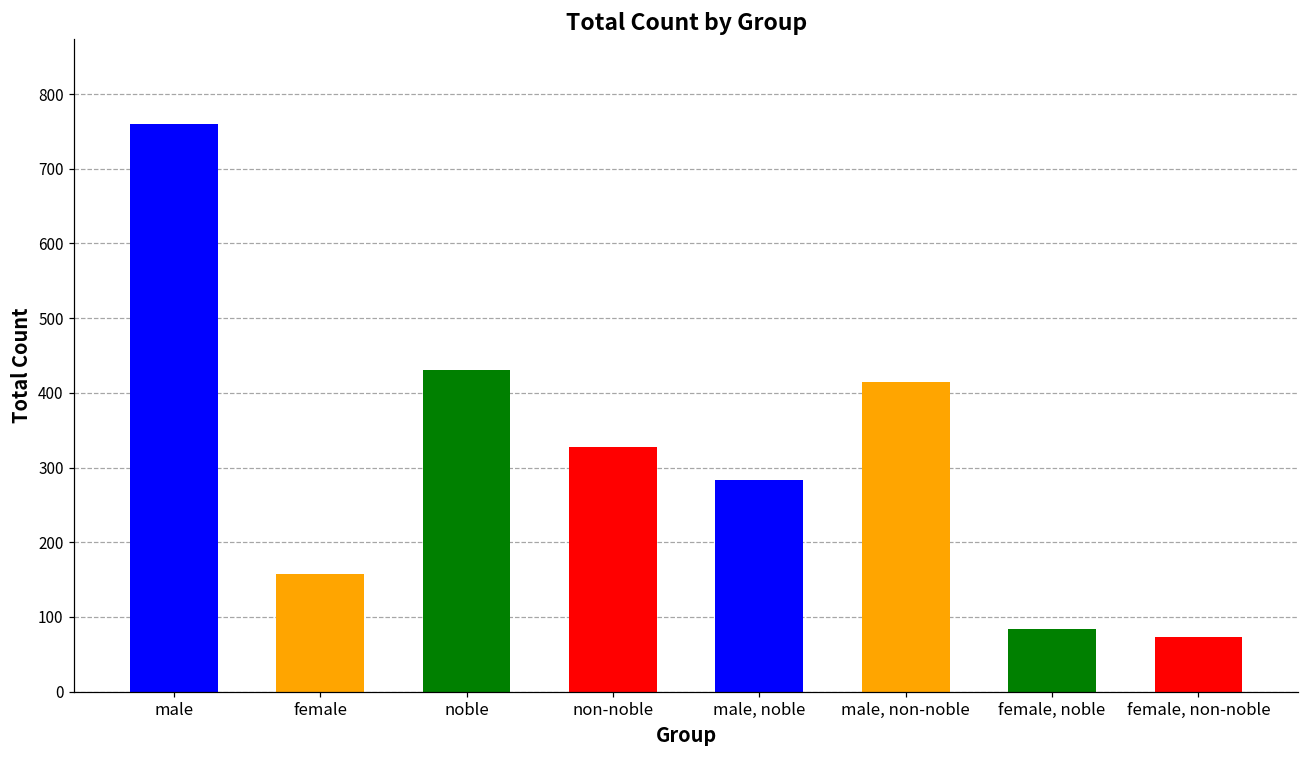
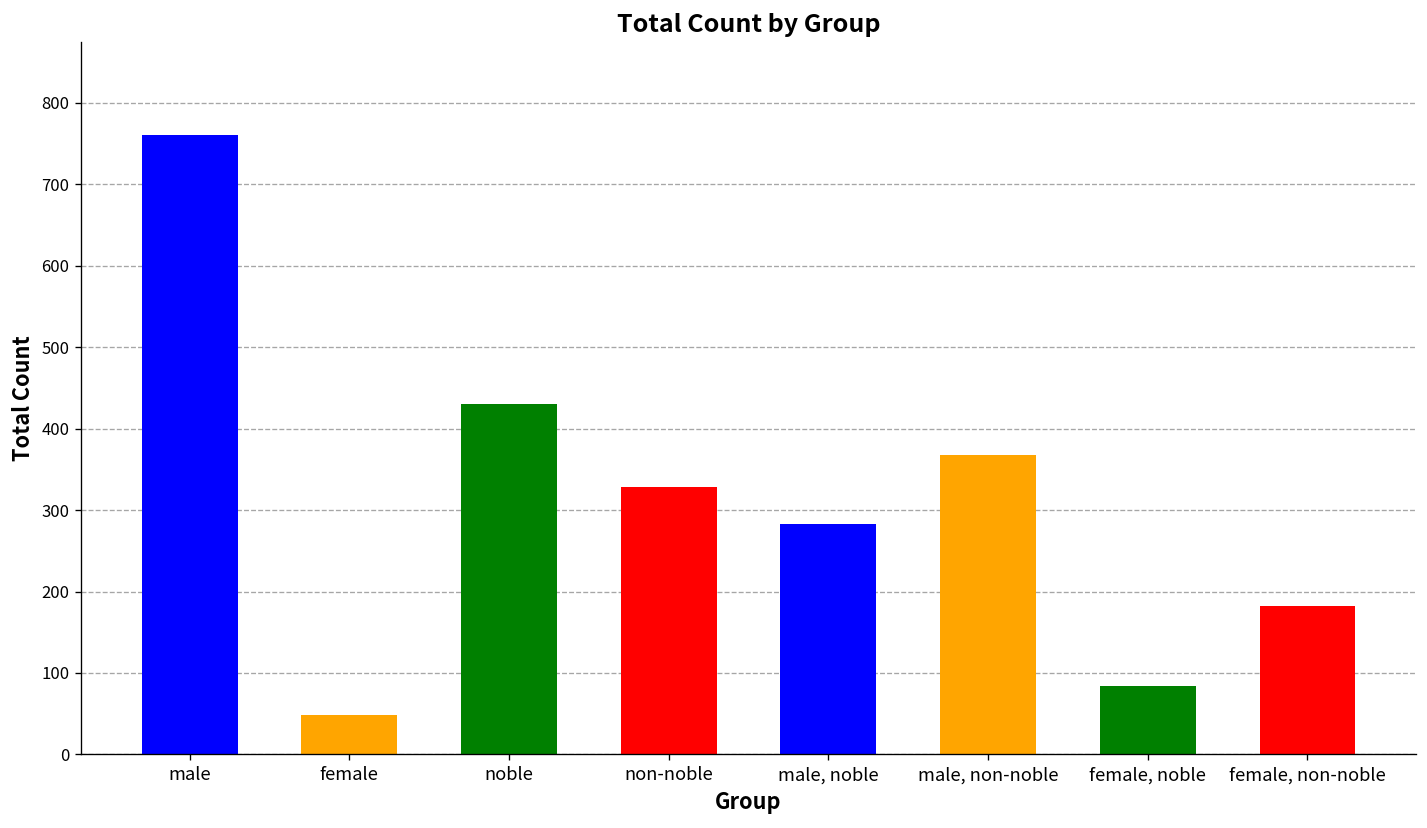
female: 160 -> 50
male, non-noble: 410 -> 370
female, non-noble: 70 -> 180
